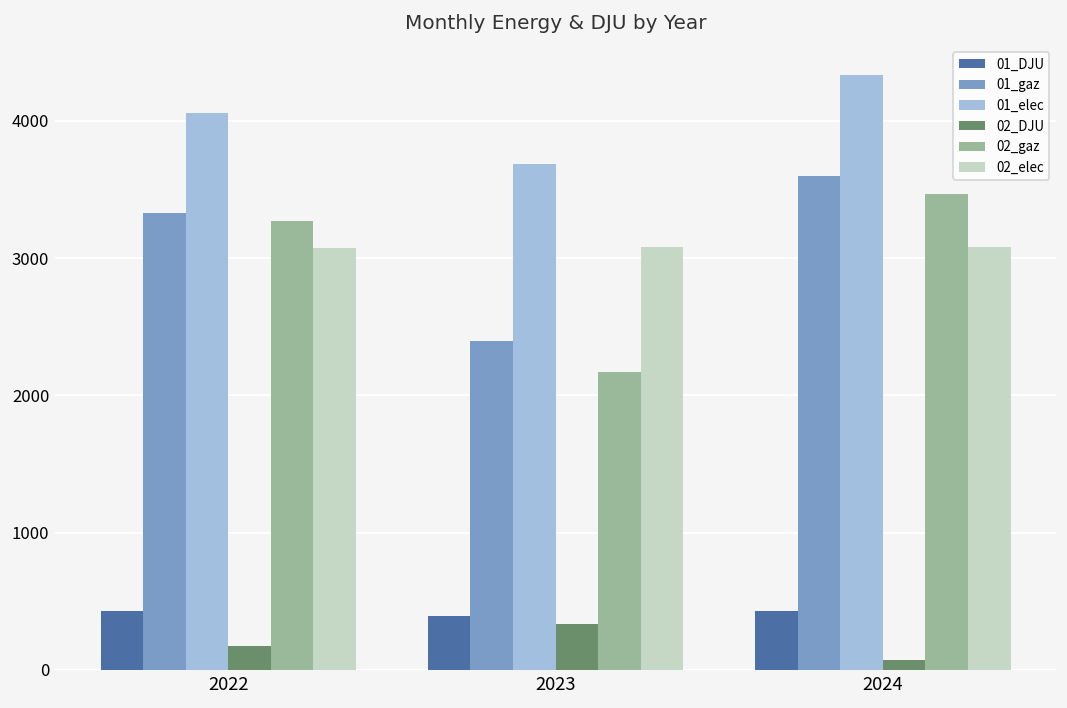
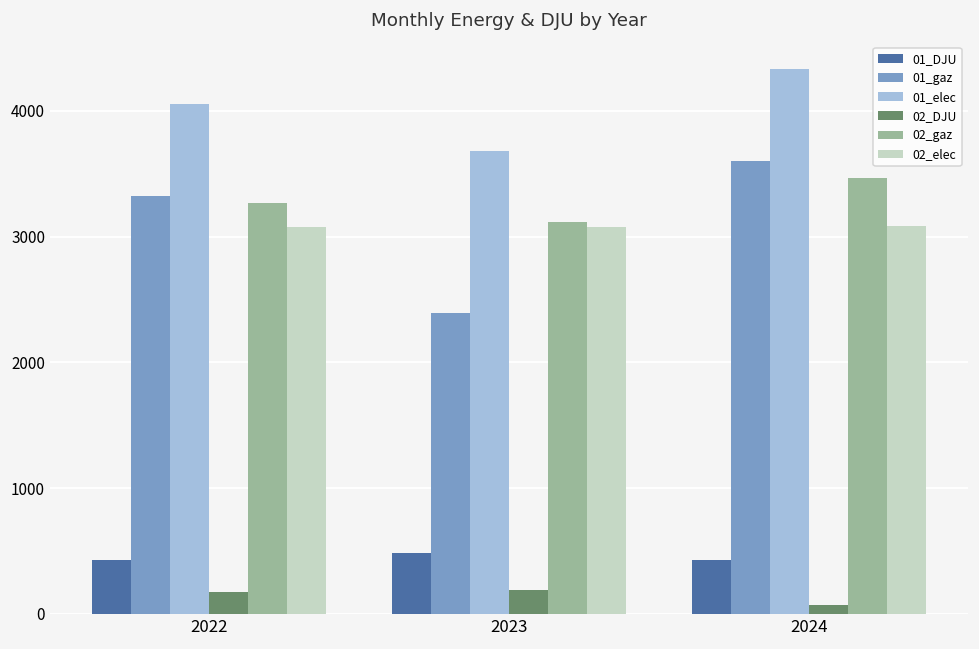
01_DJU, 2023: 390 -> 480
02_DJU, 2023: 330 -> 190
02_gaz, 2023: 2170 -> 3110
